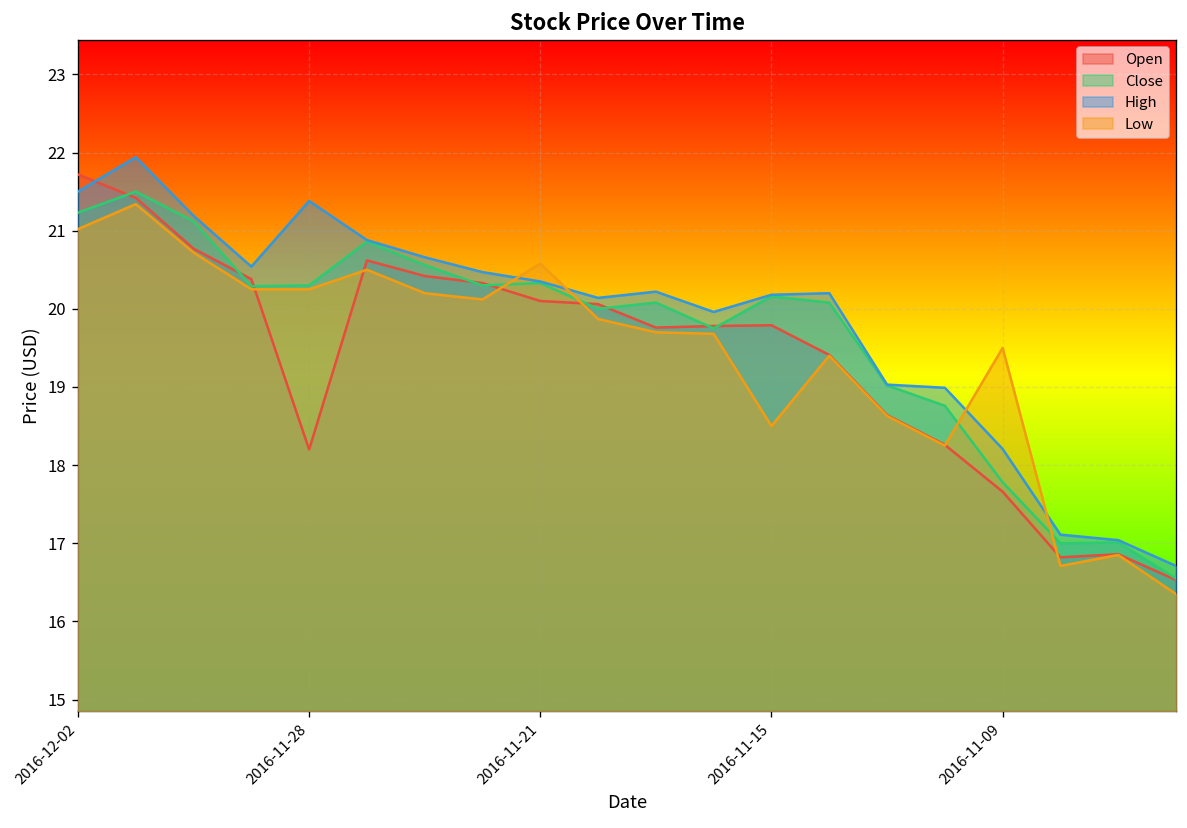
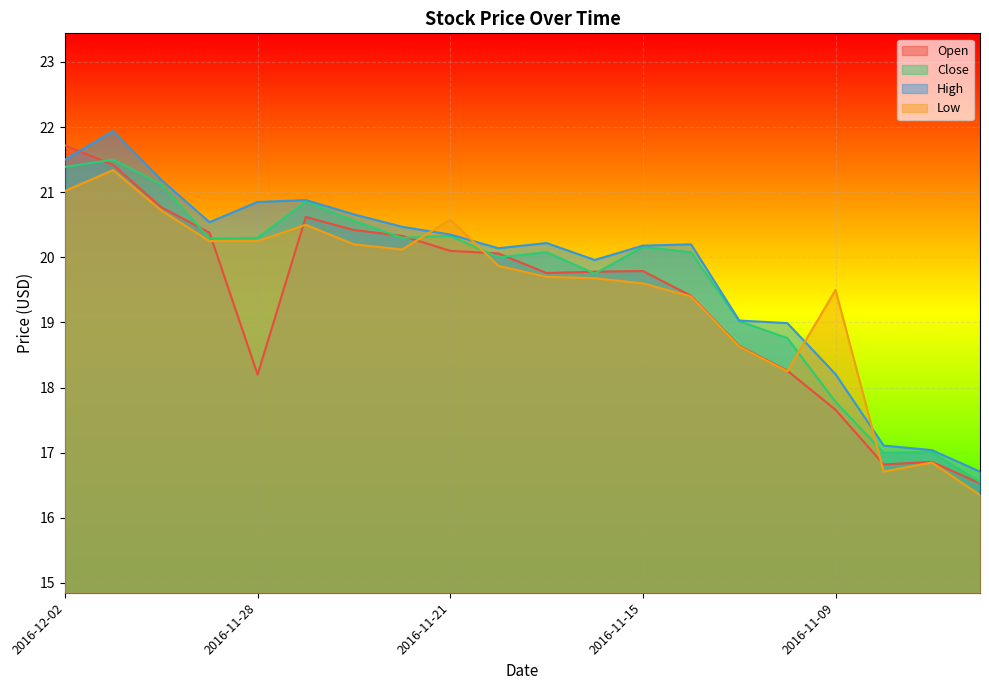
Close, 2016-12-02: 21.2 -> 21.4
High, 2016-11-28: 21.4 -> 20.9
Low, 2016-11-15: 18.5 -> 19.6
